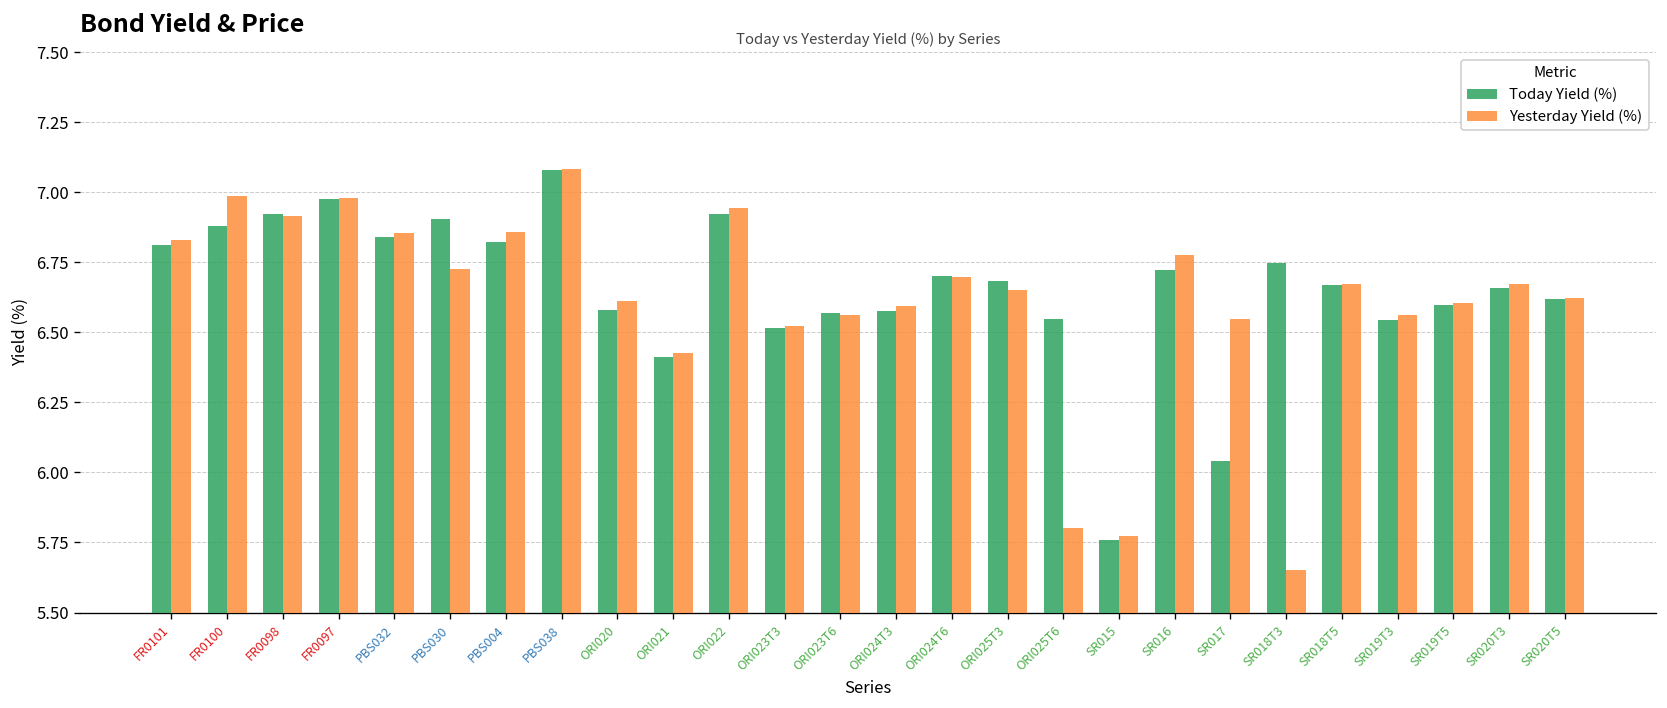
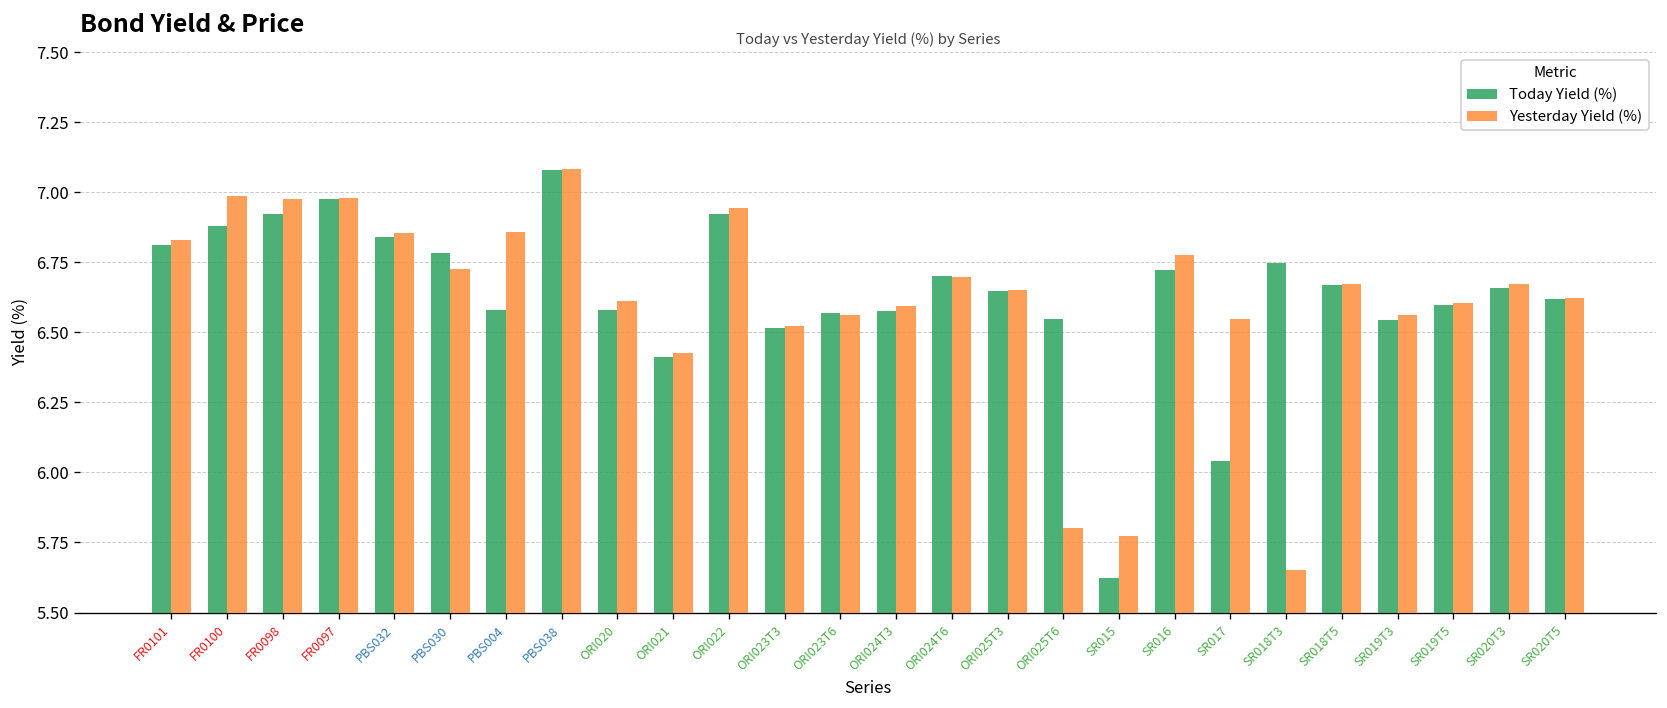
Yesterday Yield (%), FR0098: 6.92 -> 6.98
Today Yield (%), PBS030: 6.90 -> 6.79
Today Yield (%), PBS004: 6.82 -> 6.58
Today Yield (%), ORI025T3: 6.68 -> 6.65
Today Yield (%), SR015: 5.76 -> 5.62
